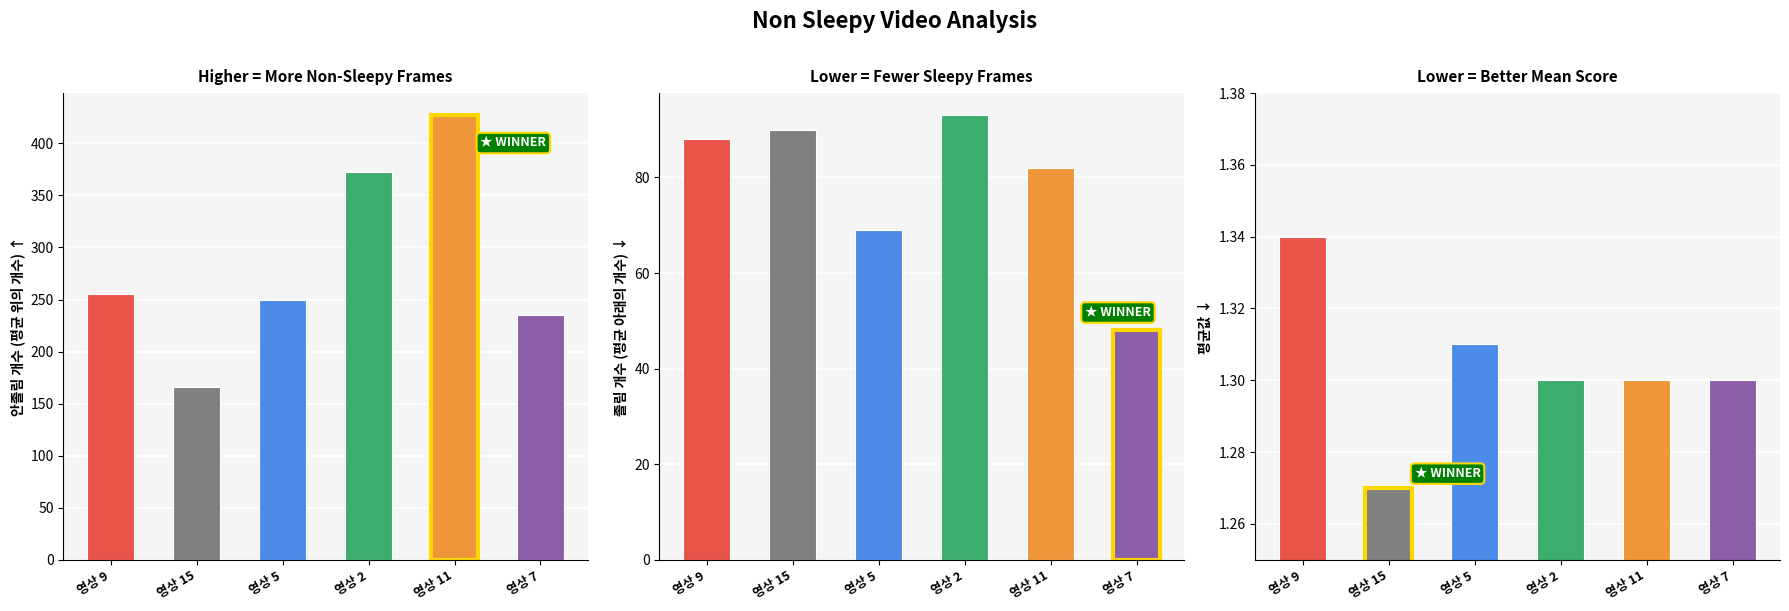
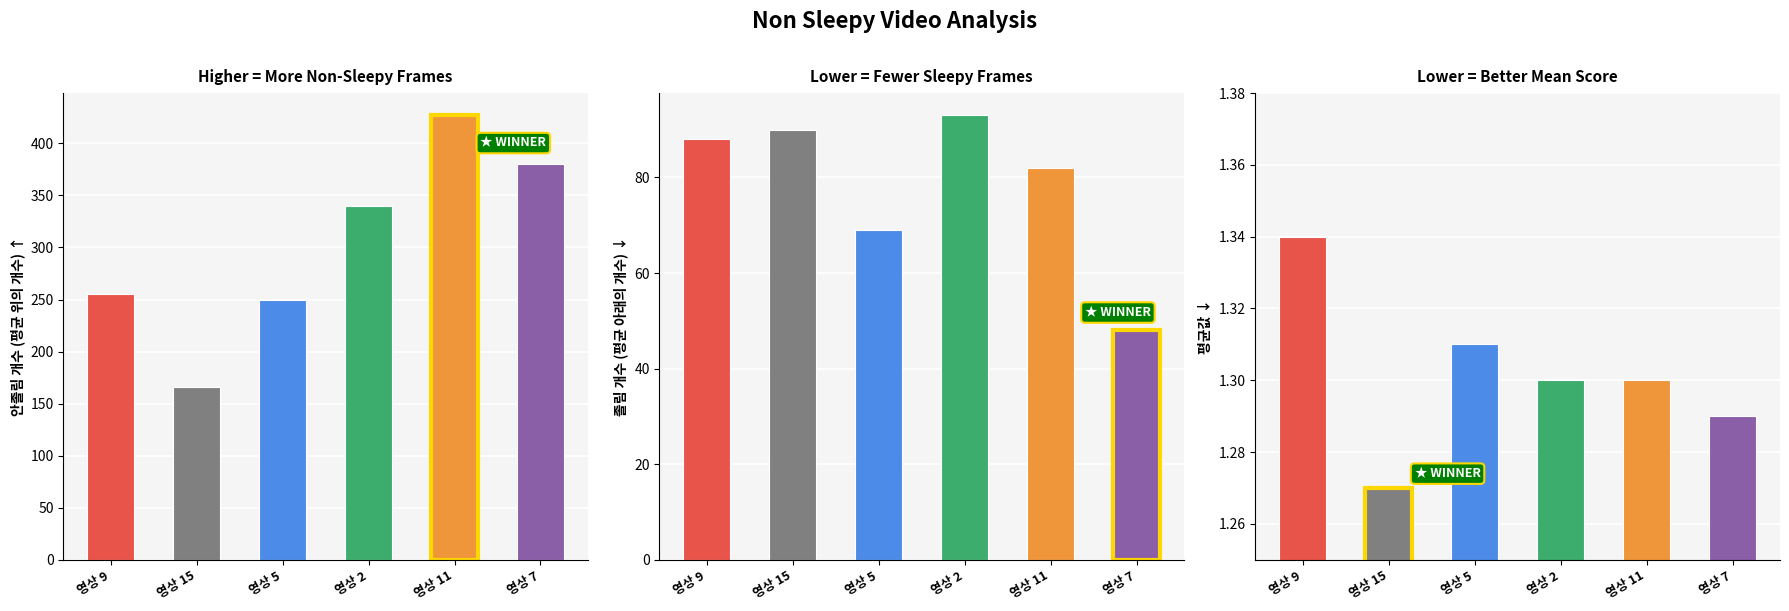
Higher = More Non-Sleepy Frames, 영상 2: 373 -> 340
Higher = More Non-Sleepy Frames, 영상 7: 235 -> 380
Lower = Better Mean Score, 영상 7: 1.30 -> 1.29
